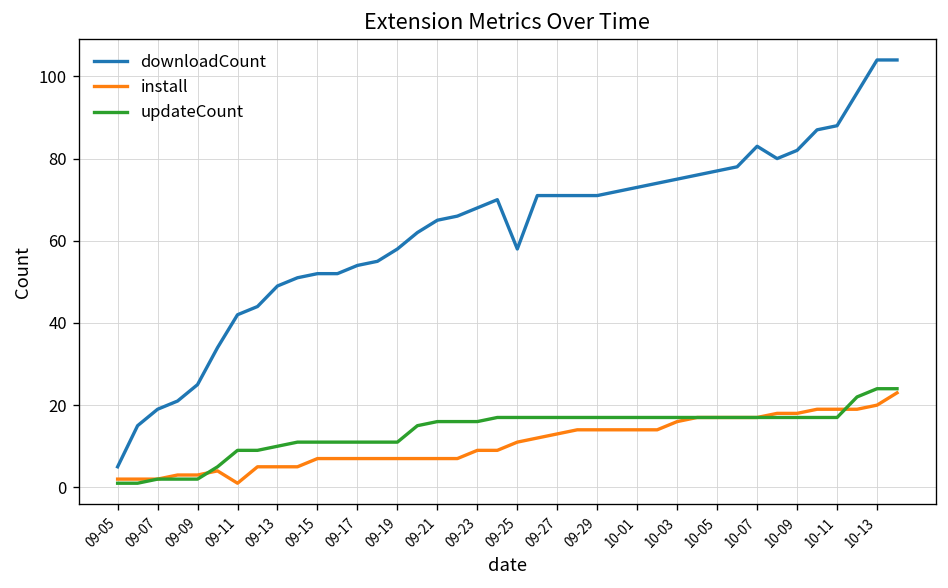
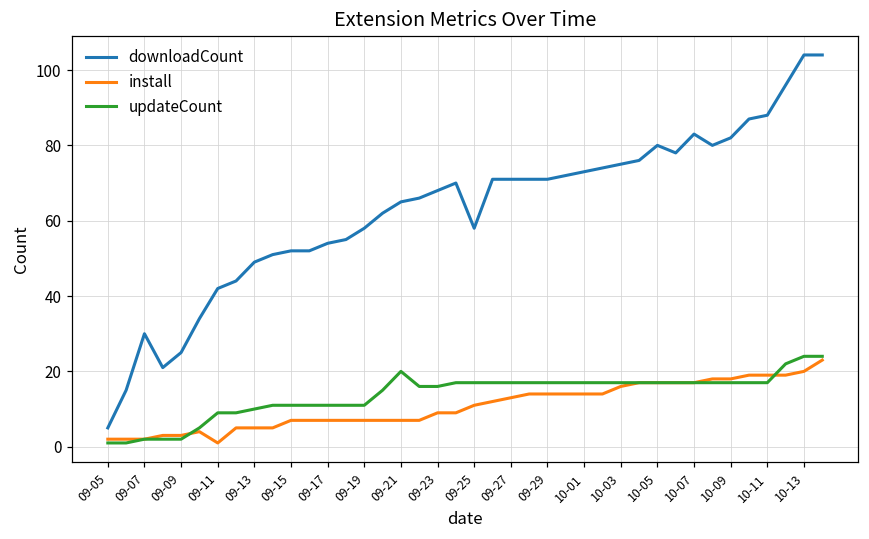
downloadCount, 09-07: 19 -> 30
updateCount, 09-21: 16 -> 20
downloadCount, 10-05: 77 -> 80
